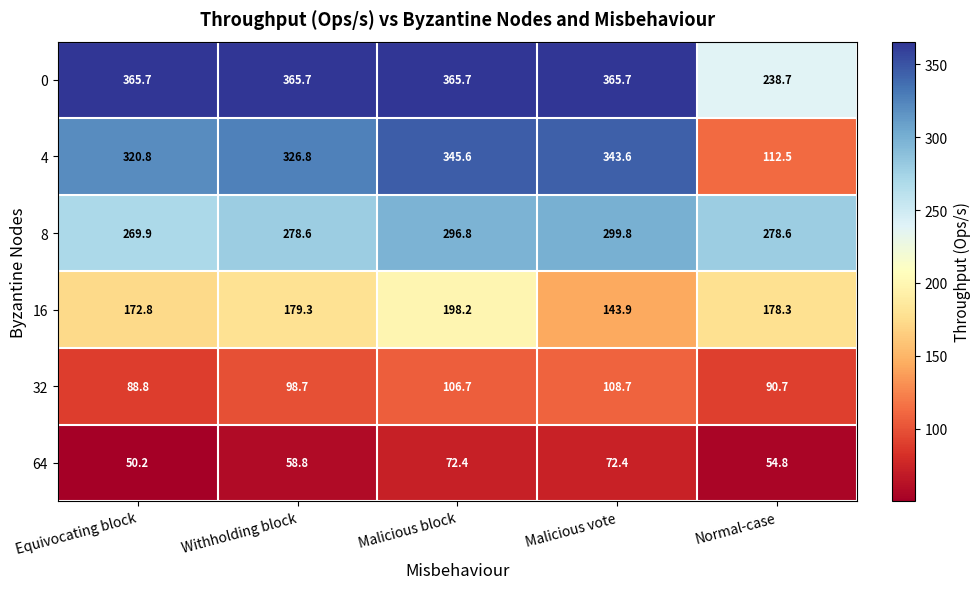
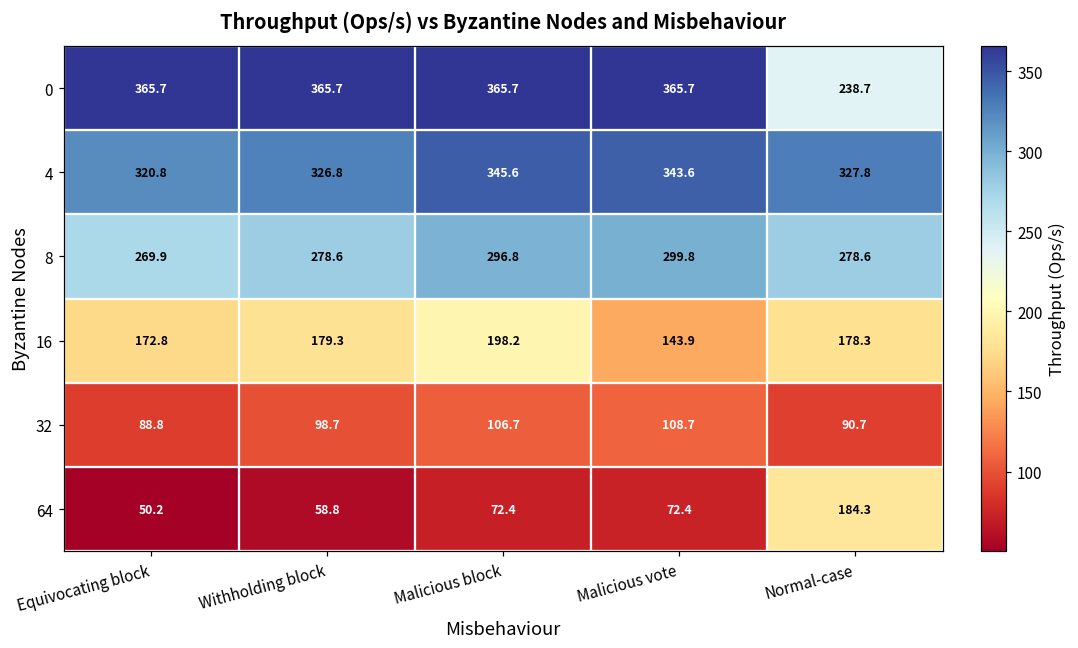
4, Normal-case: 112.5 -> 327.8
64, Normal-case: 54.8 -> 184.3
